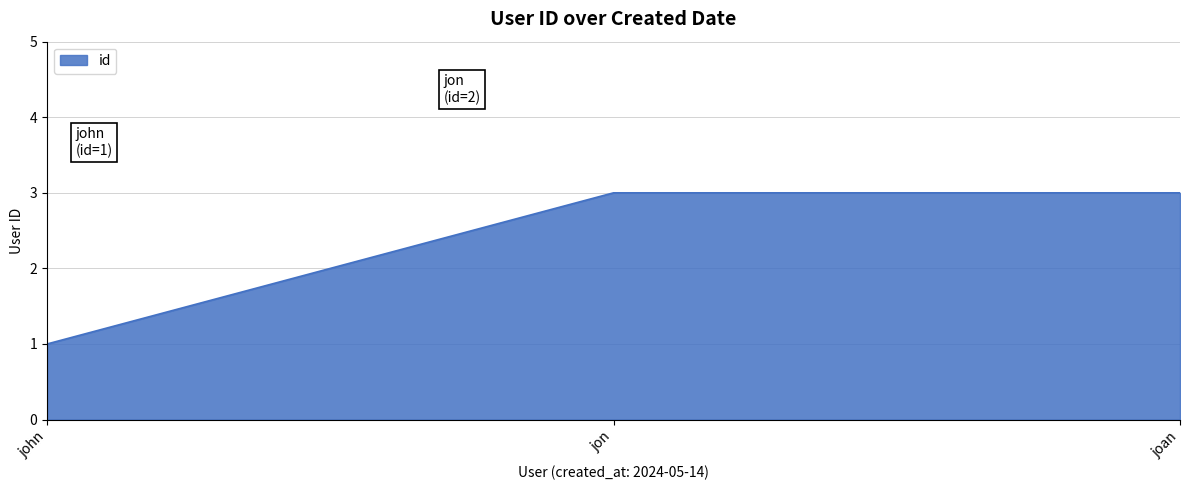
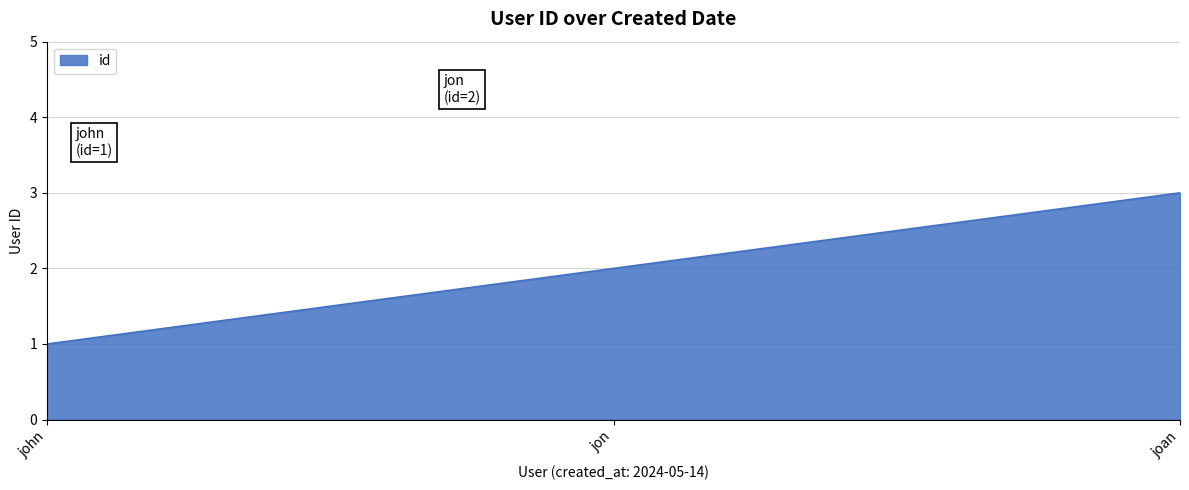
jon: 3 -> 2
